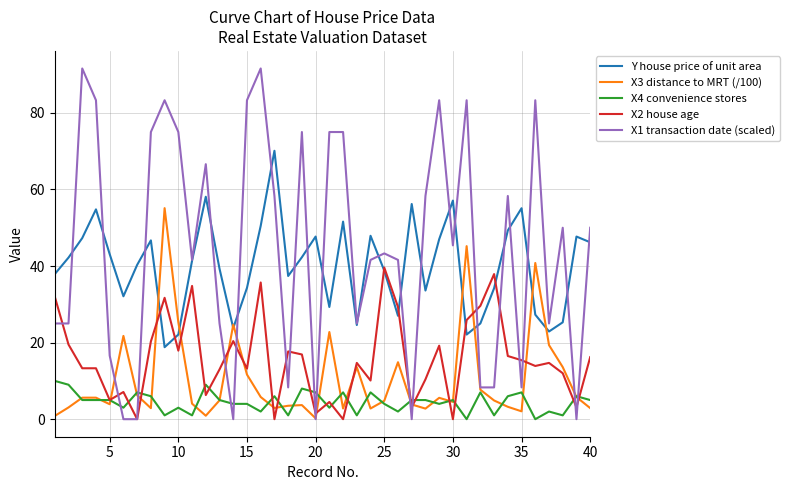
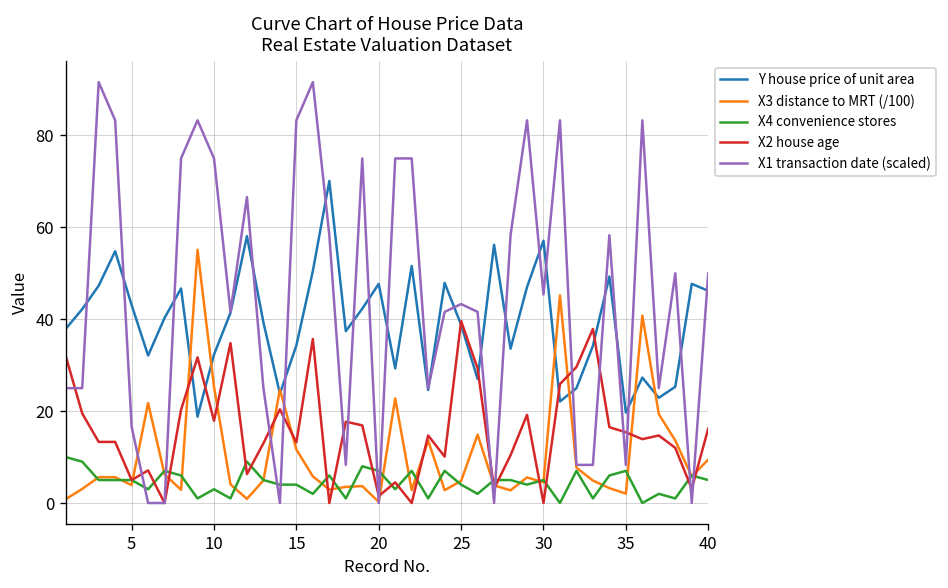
Y house price of unit area, 10: 22 -> 32
Y house price of unit area, 35: 55 -> 20
X3 distance to MRT (/100), 40: 3 -> 9
